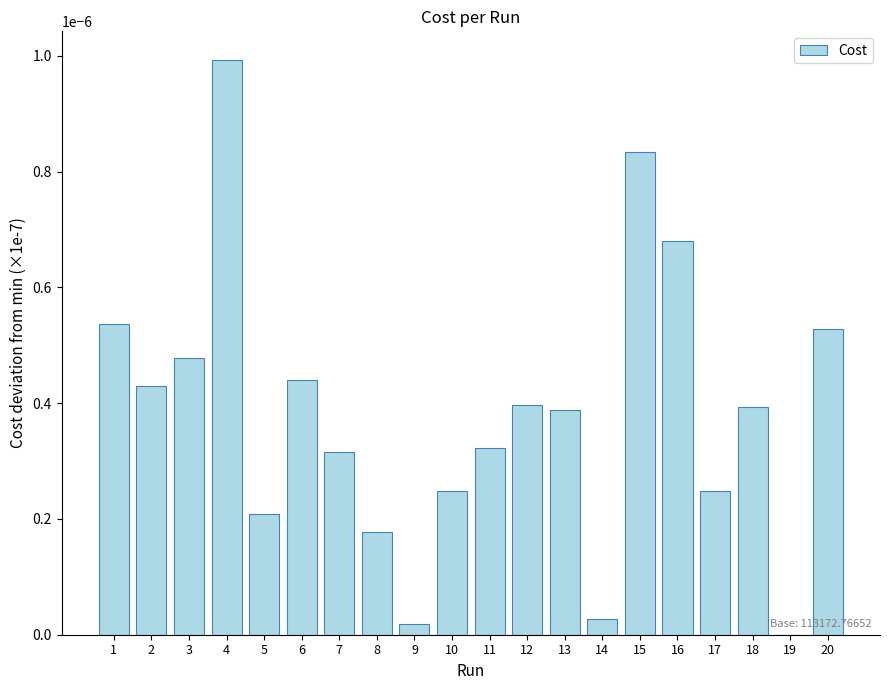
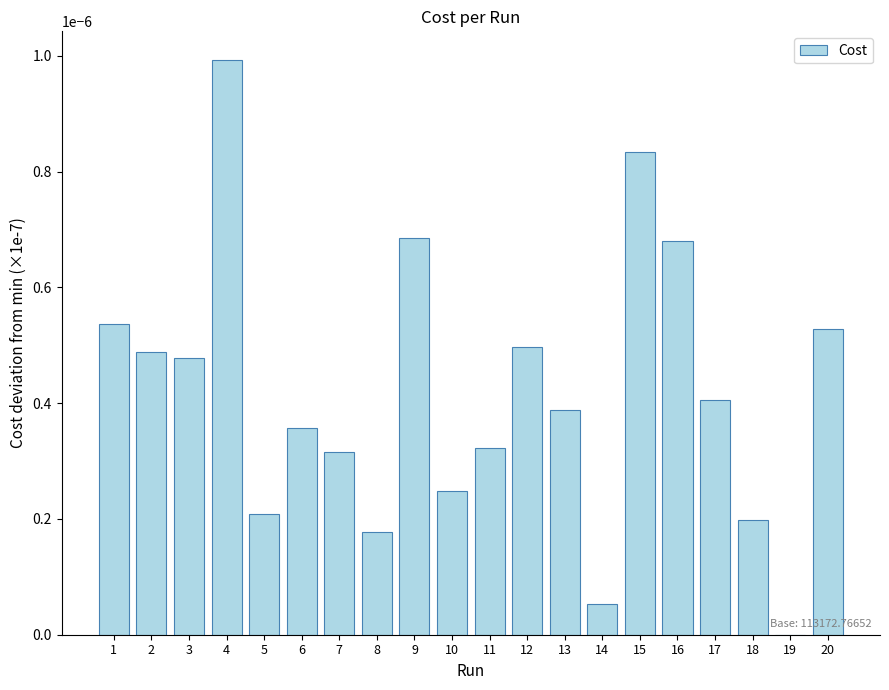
2: 0.00000043 -> 0.00000049
6: 0.00000044 -> 0.00000036
9: 0.00000002 -> 0.00000069
12: 0.00000040 -> 0.00000050
14: 0.00000003 -> 0.00000005
17: 0.00000025 -> 0.00000041
18: 0.00000039 -> 0.00000020
